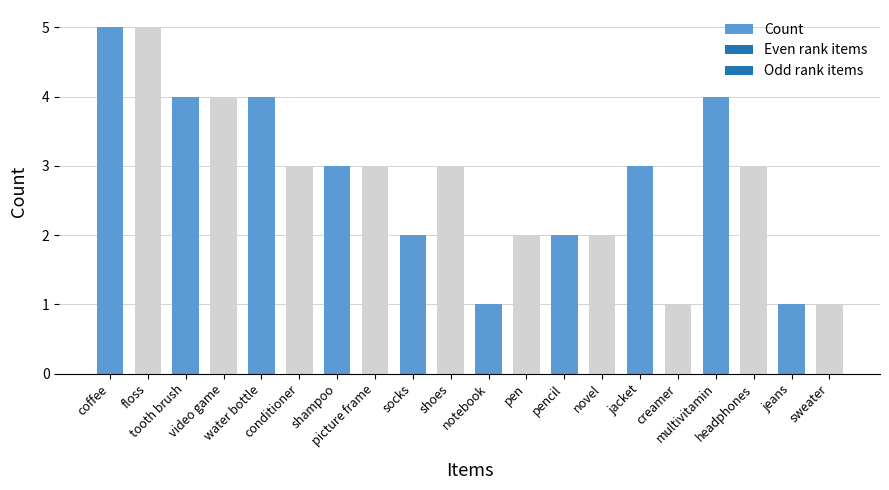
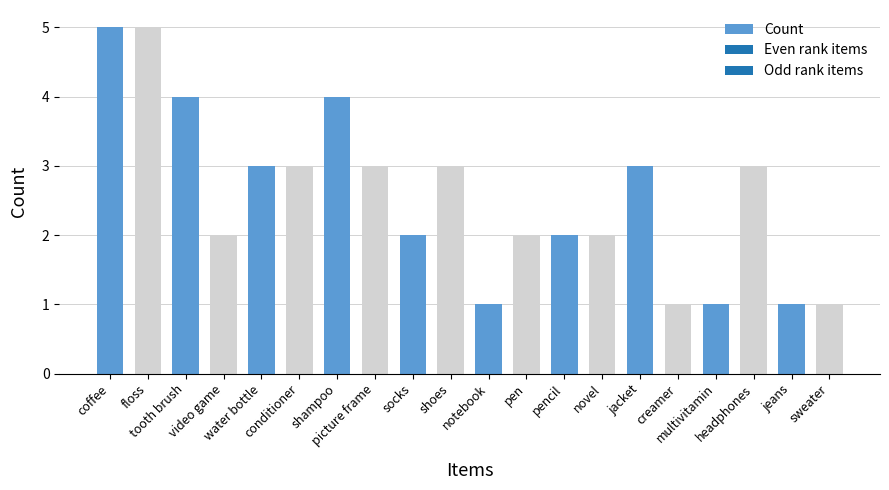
video game: 4 -> 2
water bottle: 4 -> 3
shampoo: 3 -> 4
multivitamin: 4 -> 1
